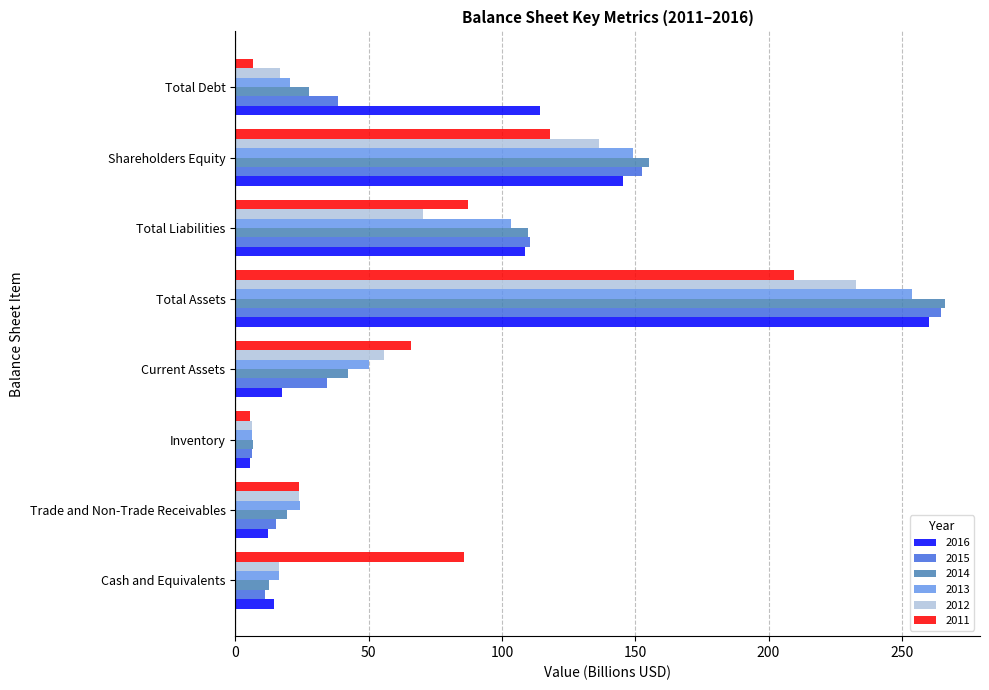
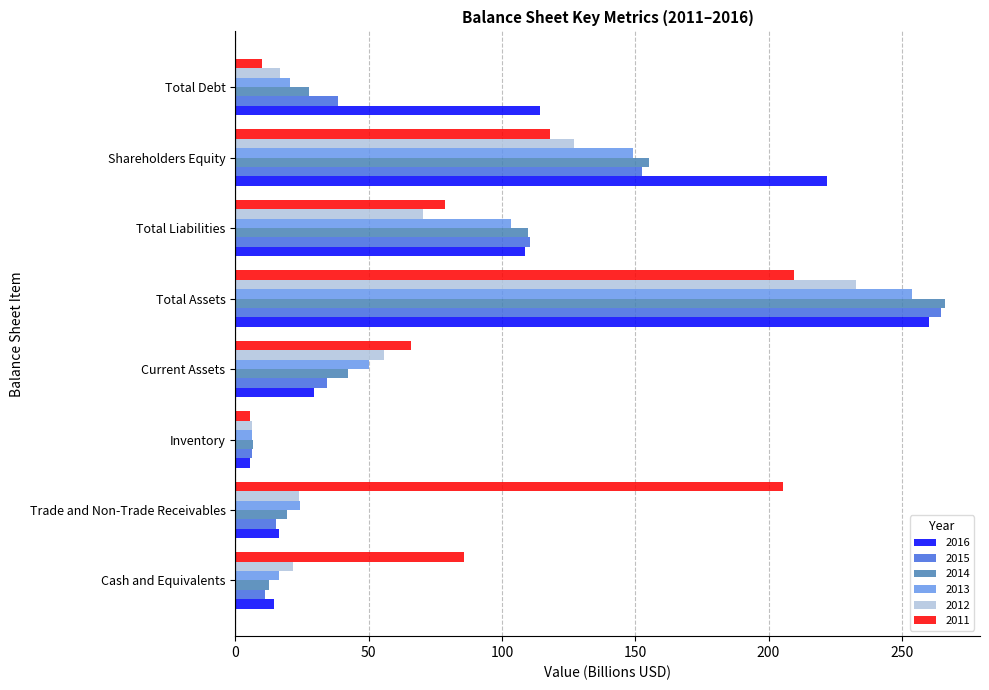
2011, Total Debt: 6 -> 10
2012, Shareholders Equity: 137 -> 127
2016, Shareholders Equity: 146 -> 222
2011, Total Liabilities: 87 -> 79
2016, Current Assets: 17 -> 30
2011, Trade and Non-Trade Receivables: 24 -> 205
2016, Trade and Non-Trade Receivables: 12 -> 17
2012, Cash and Equivalents: 16 -> 22
